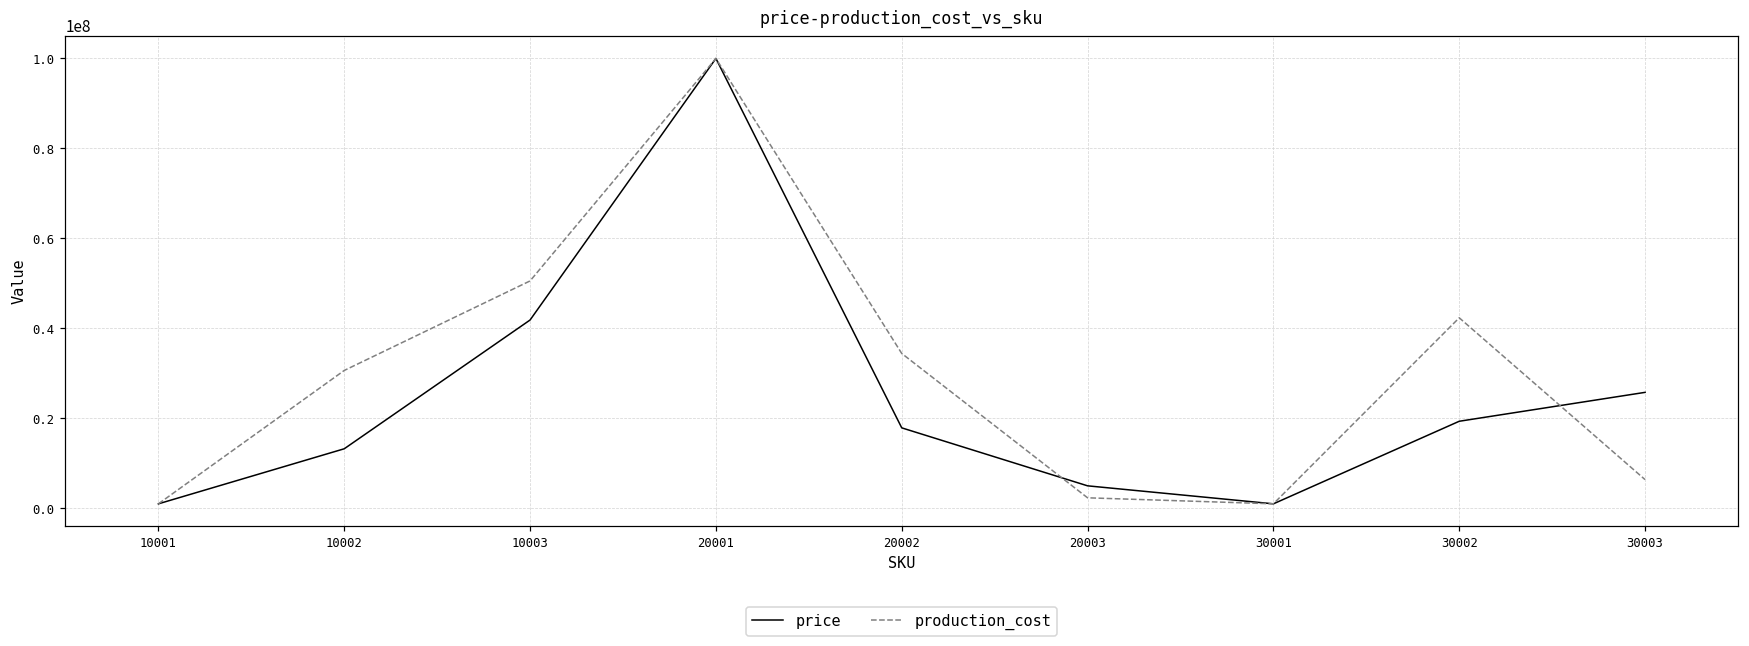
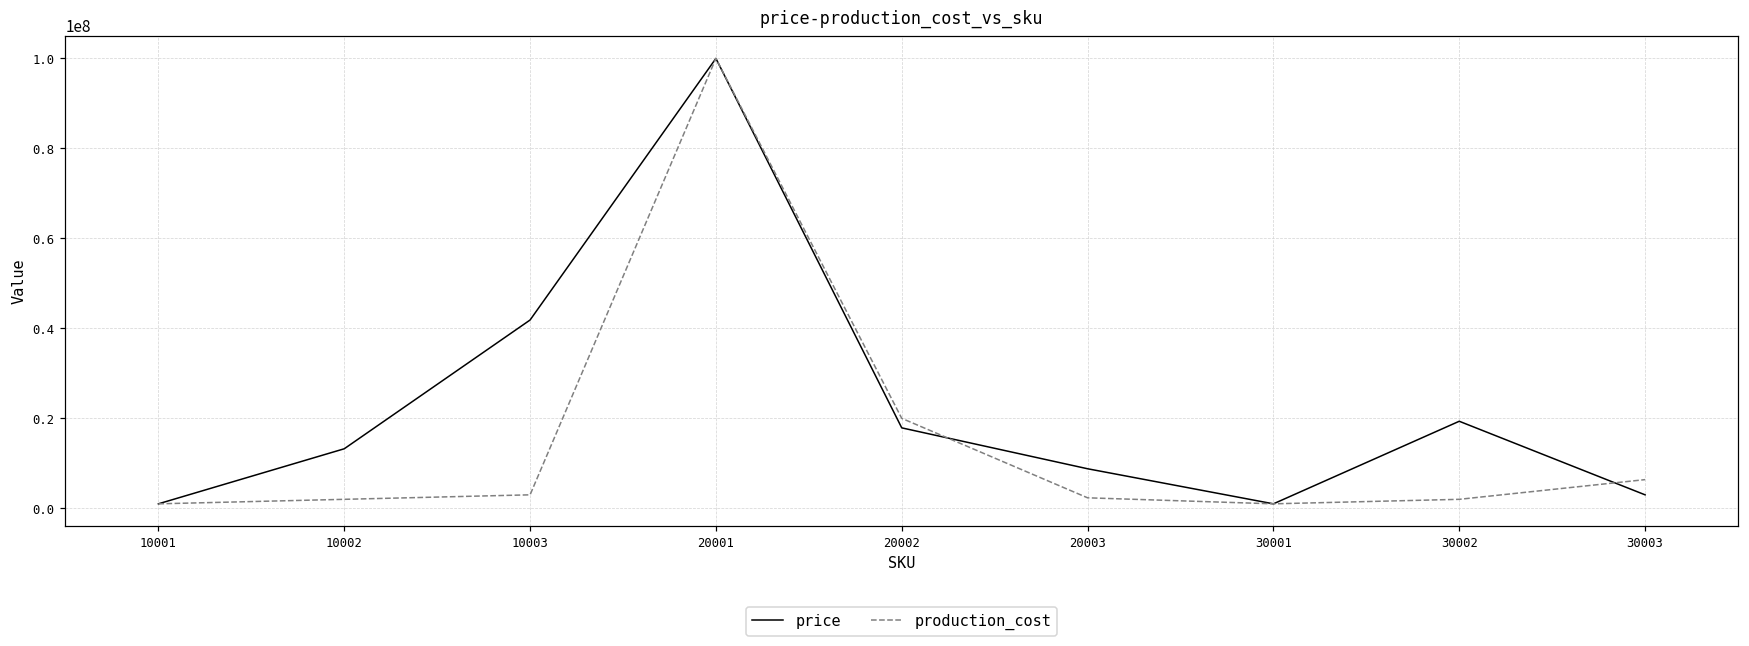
production_cost, 10002: 31000000 -> 2000000
production_cost, 10003: 51000000 -> 3000000
production_cost, 20002: 34000000 -> 20000000
price, 20003: 5000000 -> 9000000
production_cost, 30002: 42000000 -> 2000000
price, 30003: 26000000 -> 3000000
